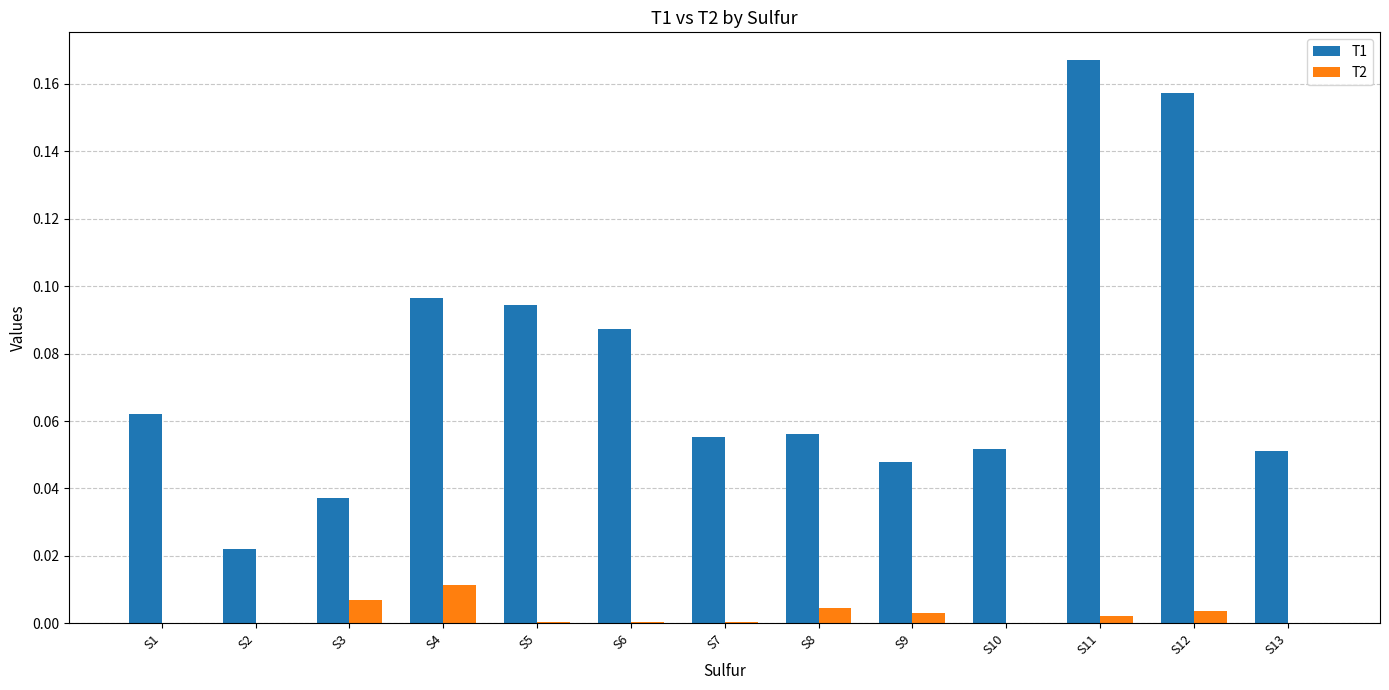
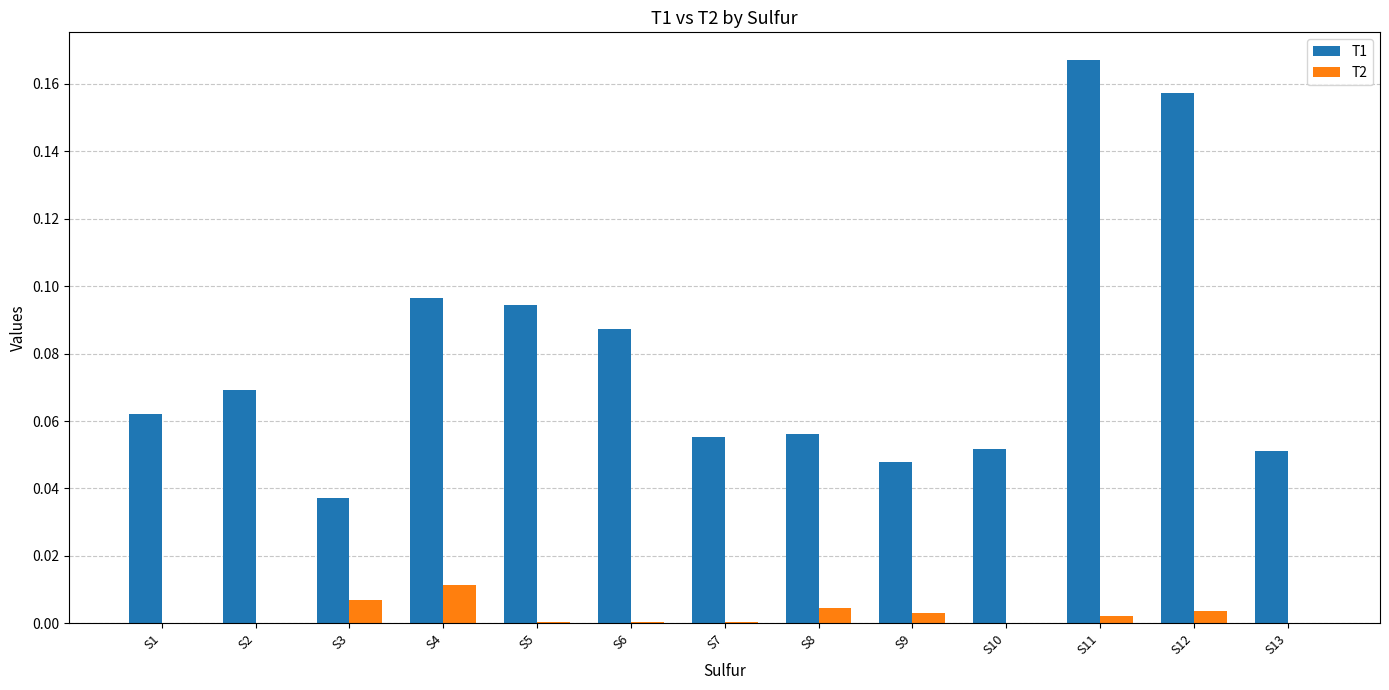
T1, S2: 0.022 -> 0.069
